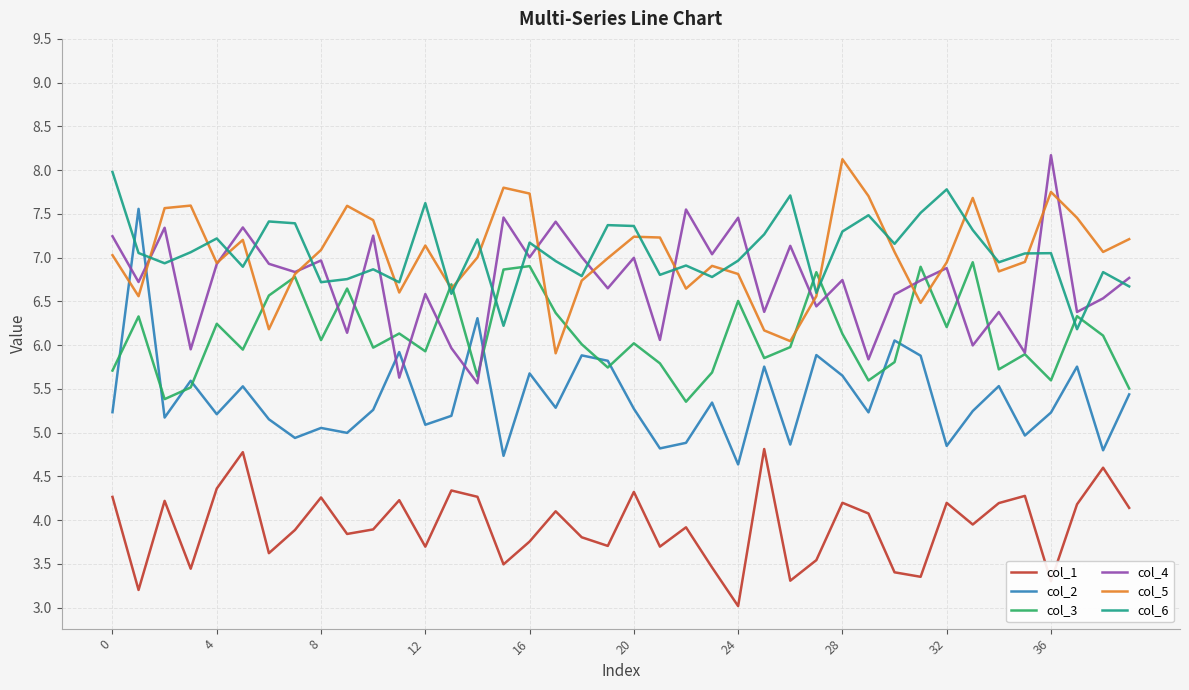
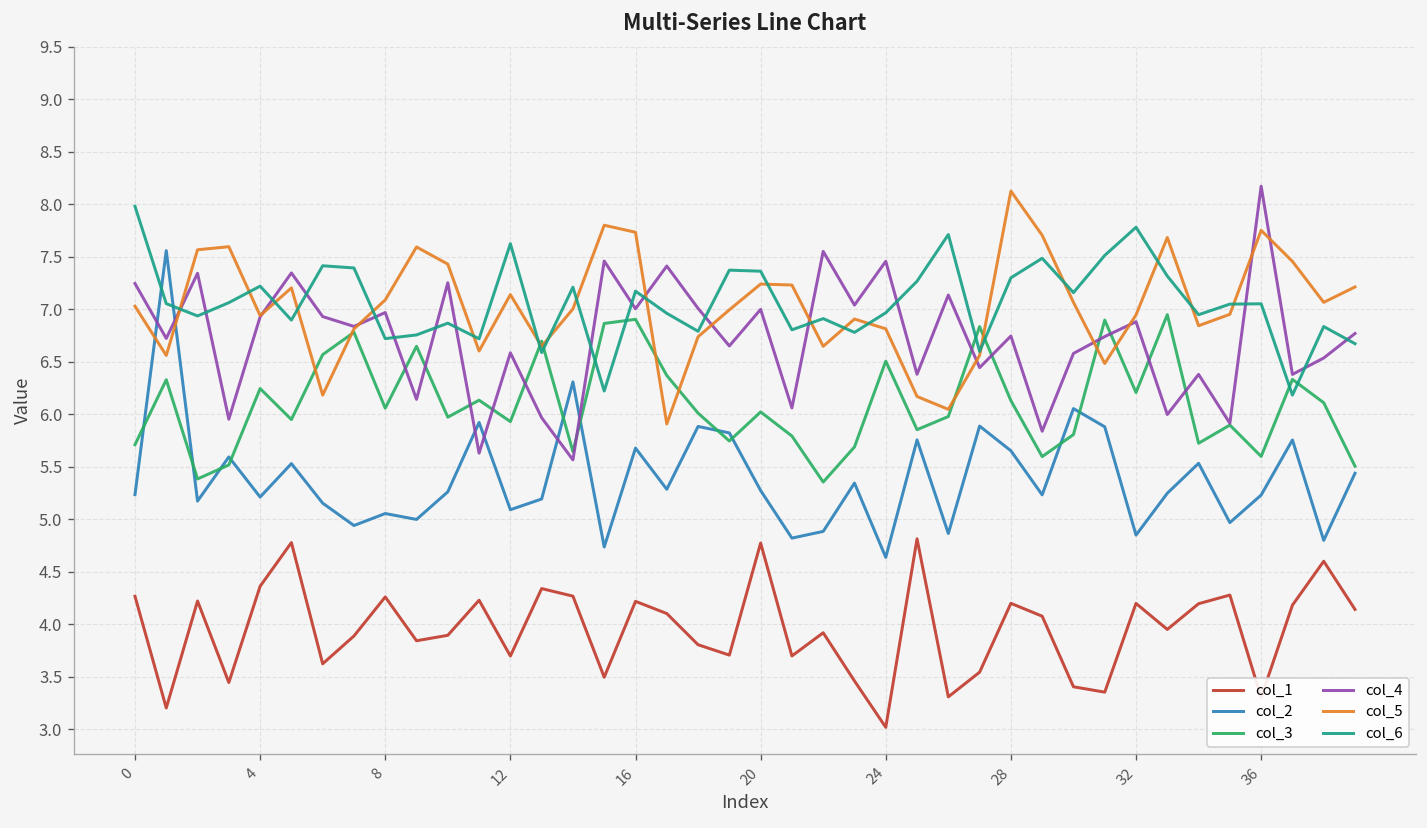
col_1, 16: 3.8 -> 4.2
col_1, 20: 4.3 -> 4.8
